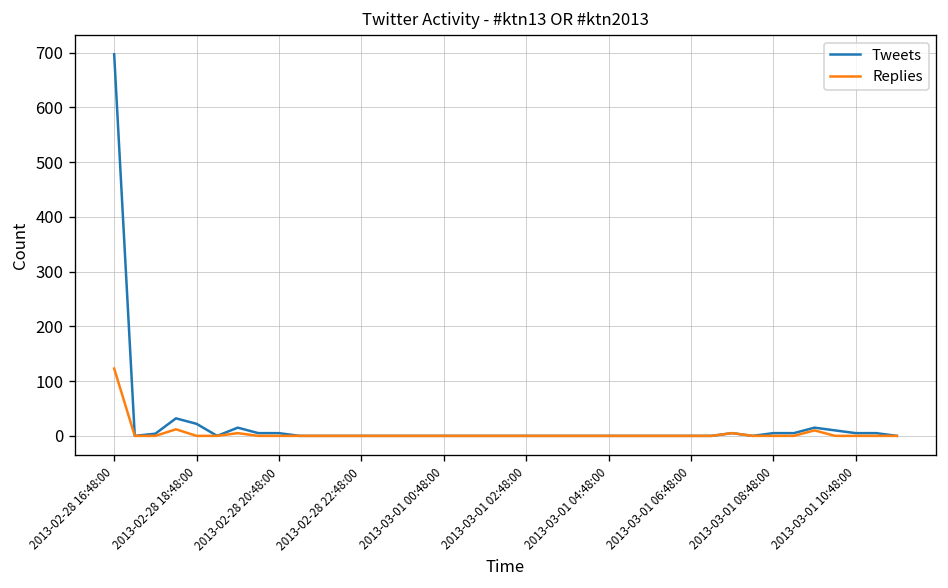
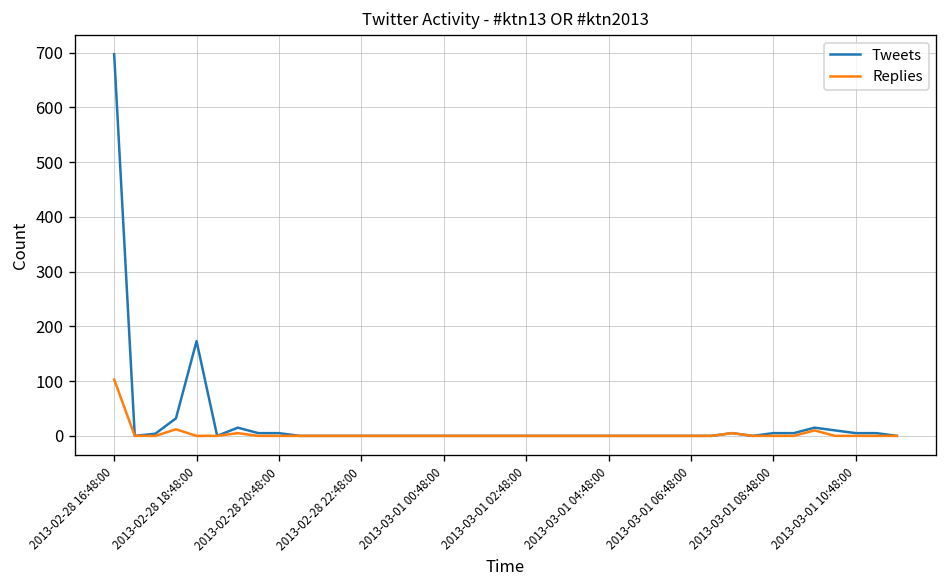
Replies, 2013-02-28 16:48:00: 120 -> 100
Tweets, 2013-02-28 18:48:00: 20 -> 170
